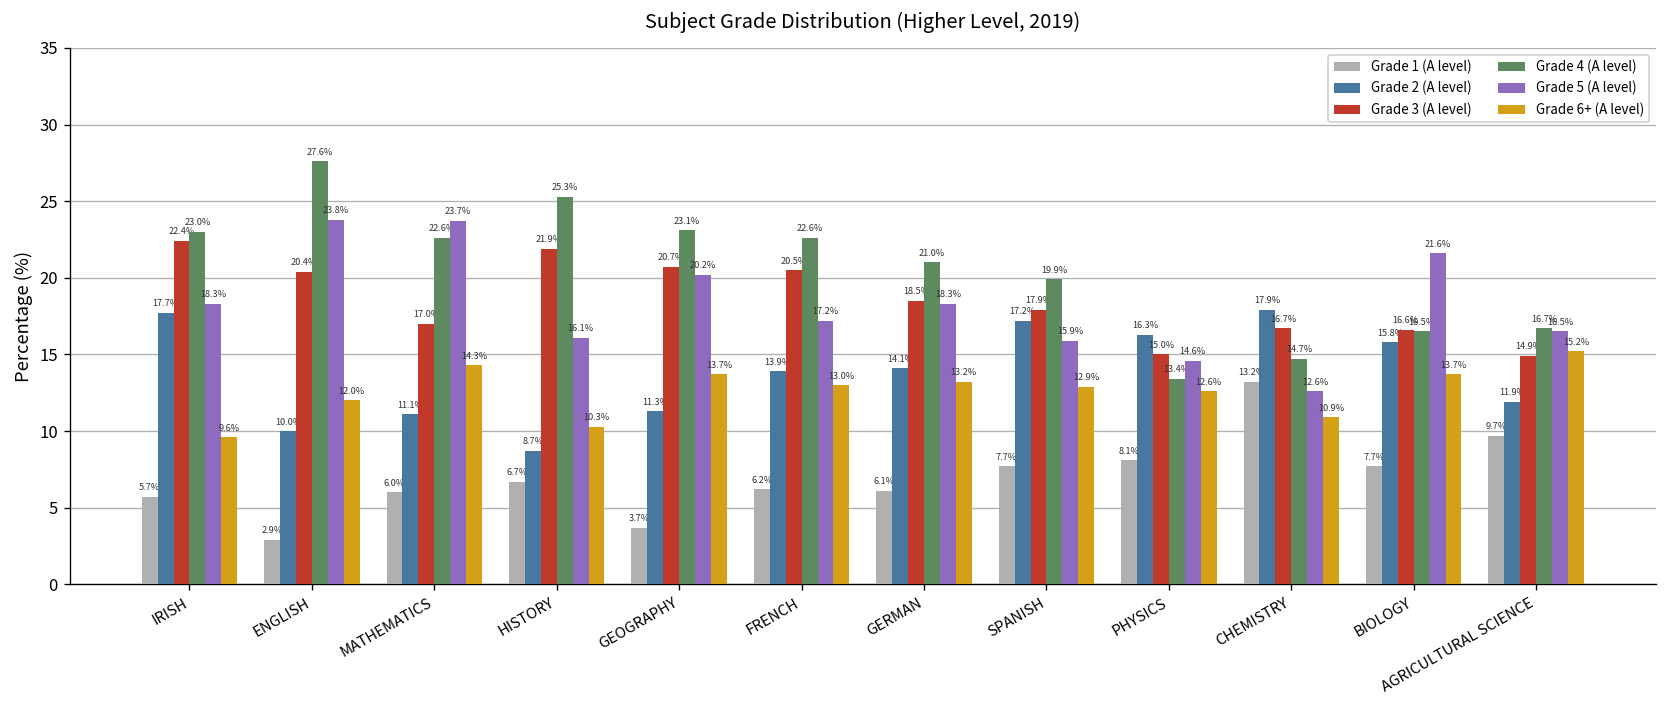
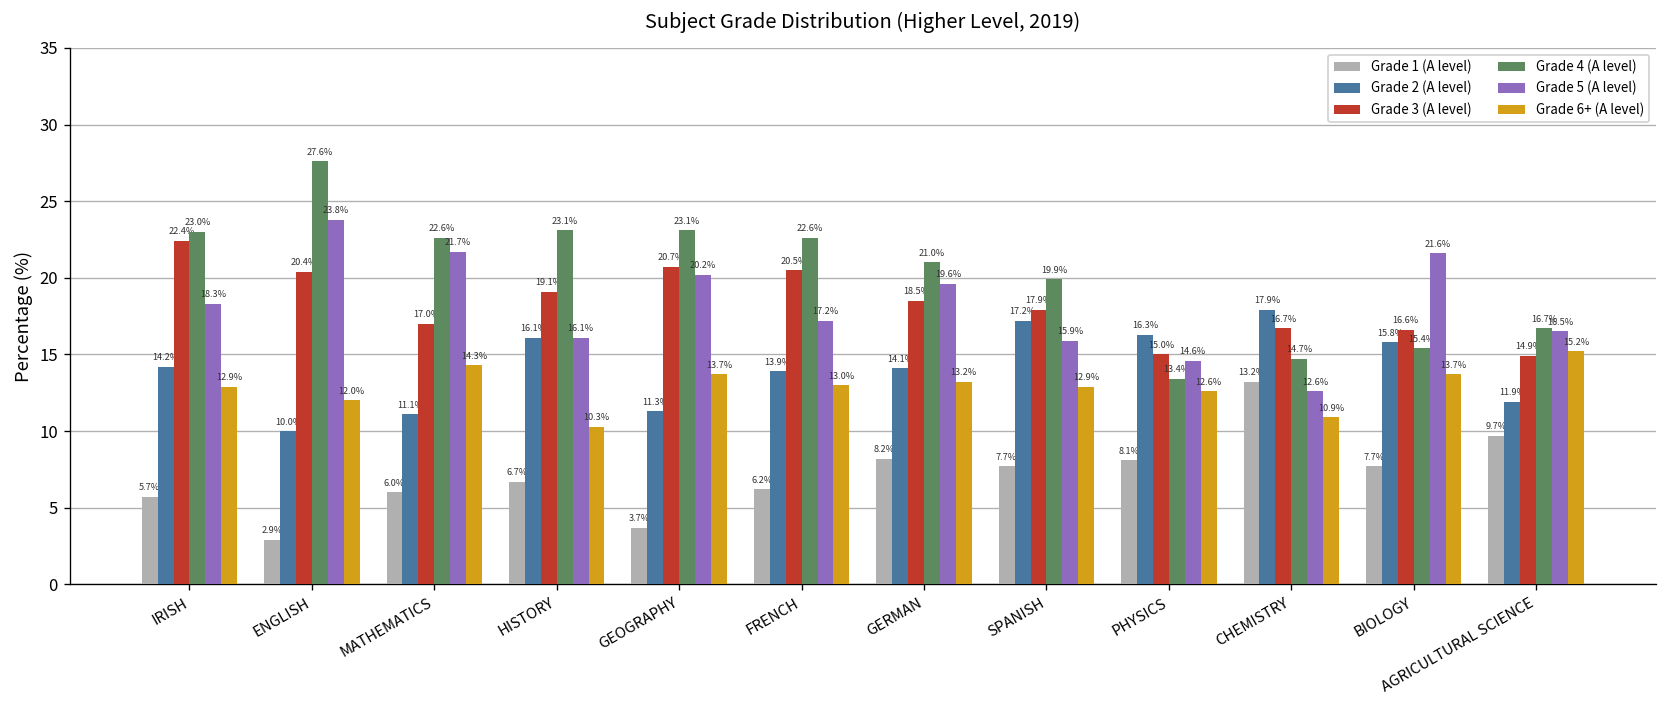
Grade 2 (A level), IRISH: 17.7% -> 14.2%
Grade 6+ (A level), IRISH: 9.6% -> 12.9%
Grade 5 (A level), MATHEMATICS: 23.7% -> 21.7%
Grade 2 (A level), HISTORY: 8.7% -> 16.1%
Grade 3 (A level), HISTORY: 21.9% -> 19.1%
Grade 4 (A level), HISTORY: 25.3% -> 23.1%
Grade 1 (A level), GERMAN: 6.1% -> 8.2%
Grade 5 (A level), GERMAN: 18.3% -> 19.6%
Grade 4 (A level), BIOLOGY: 16.5% -> 15.4%
